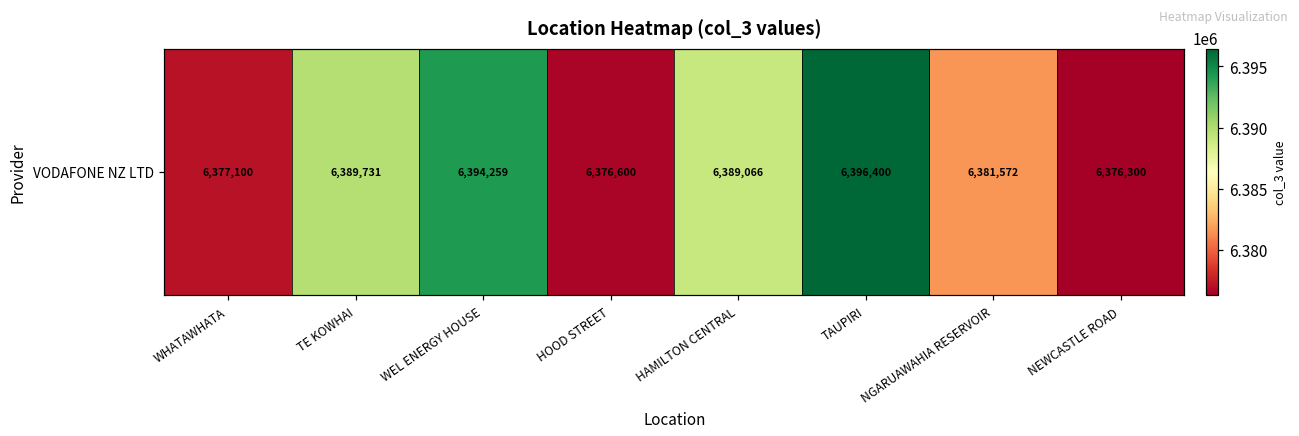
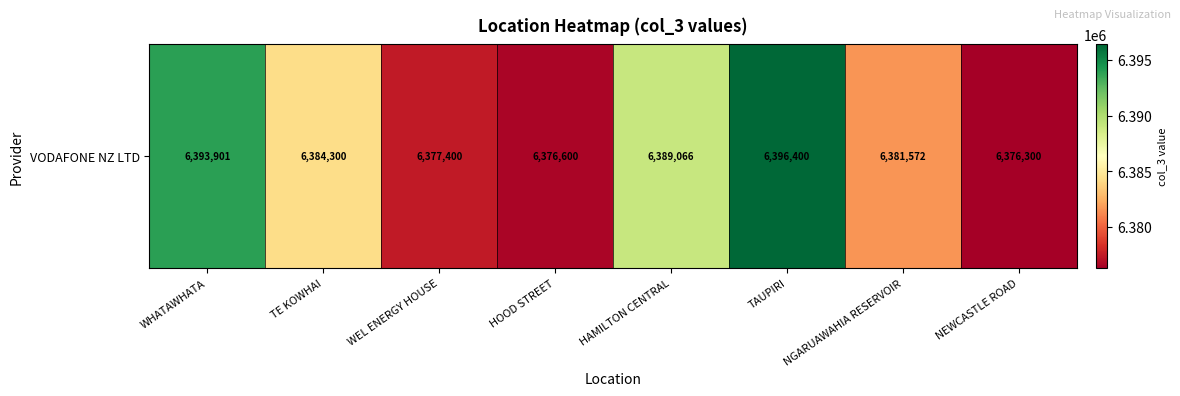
VODAFONE NZ LTD, WHATAWHATA: 6,377,100 -> 6,393,901
VODAFONE NZ LTD, TE KOWHAI: 6,389,731 -> 6,384,300
VODAFONE NZ LTD, WEL ENERGY HOUSE: 6,394,259 -> 6,377,400
